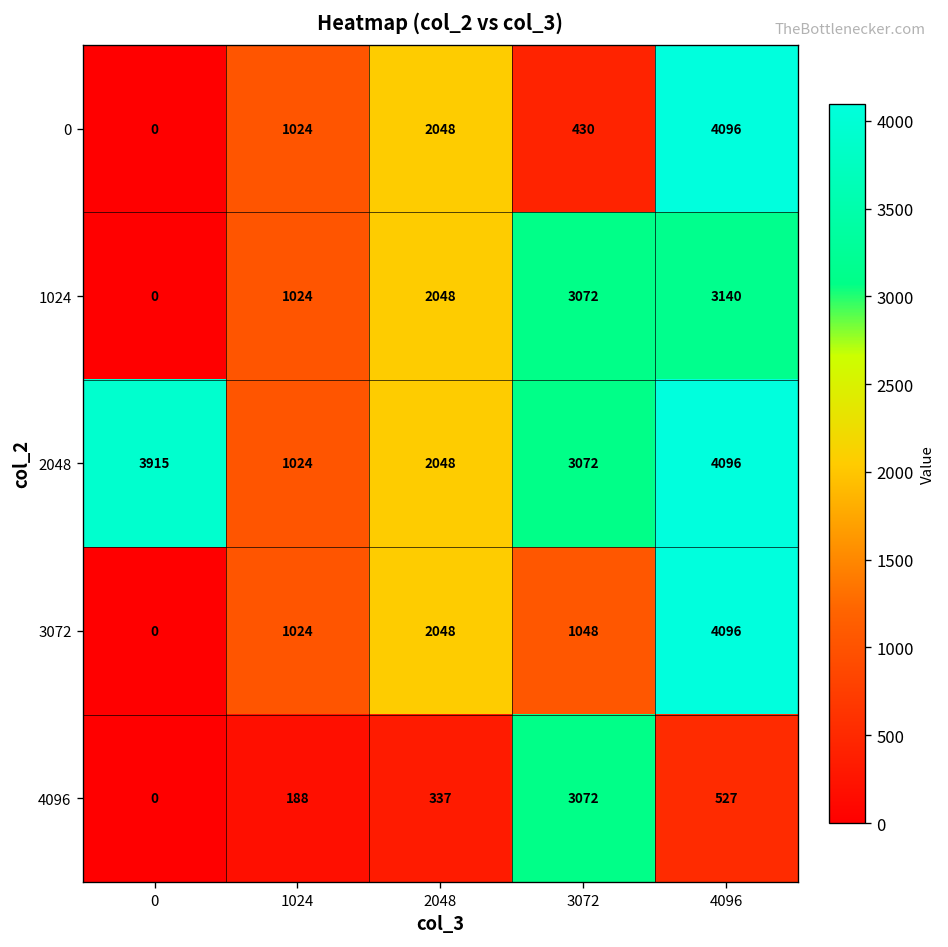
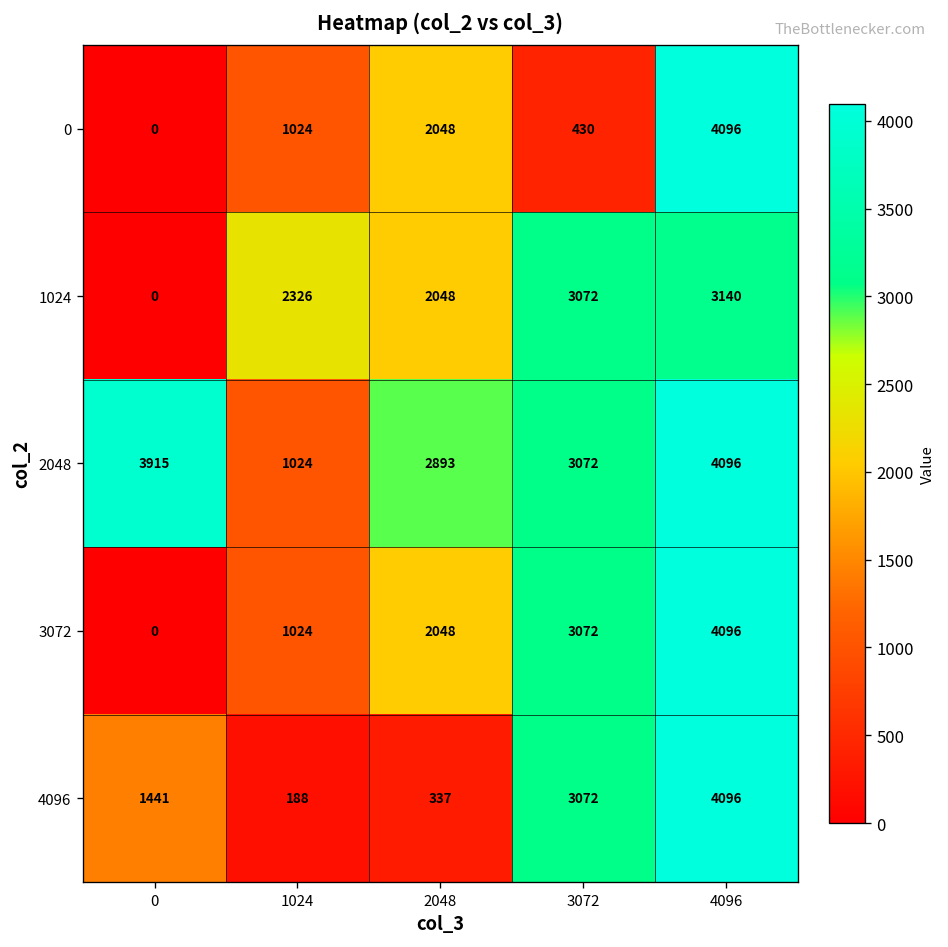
1024, 1024: 1024 -> 2326
2048, 2048: 2048 -> 2893
3072, 3072: 1048 -> 3072
4096, 0: 0 -> 1441
4096, 4096: 527 -> 4096
